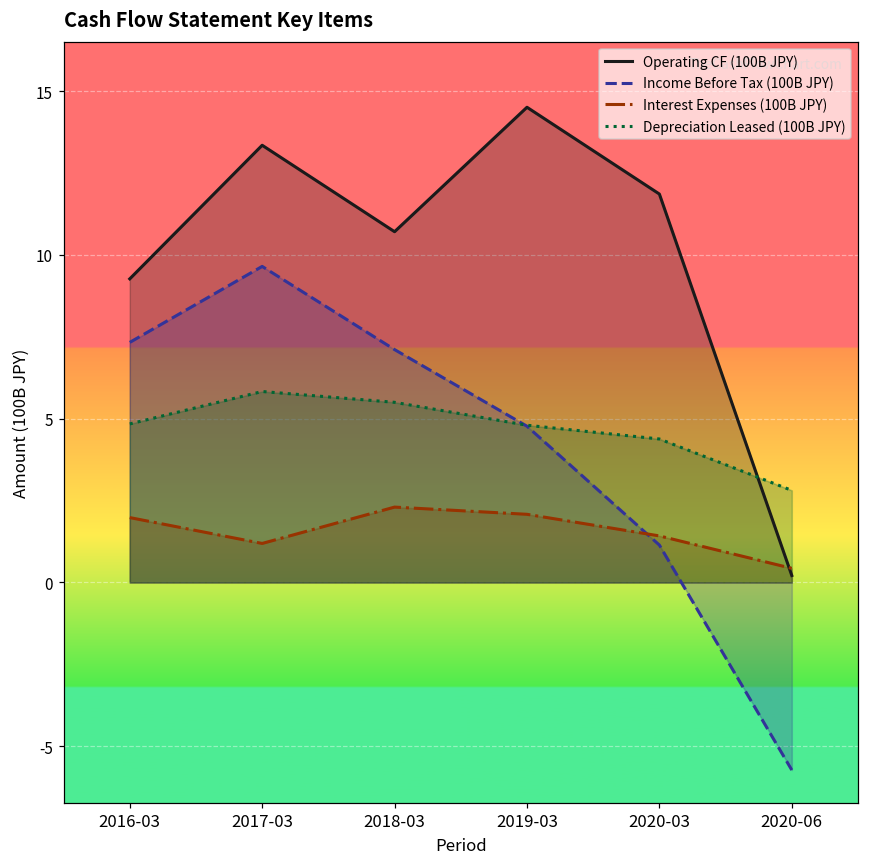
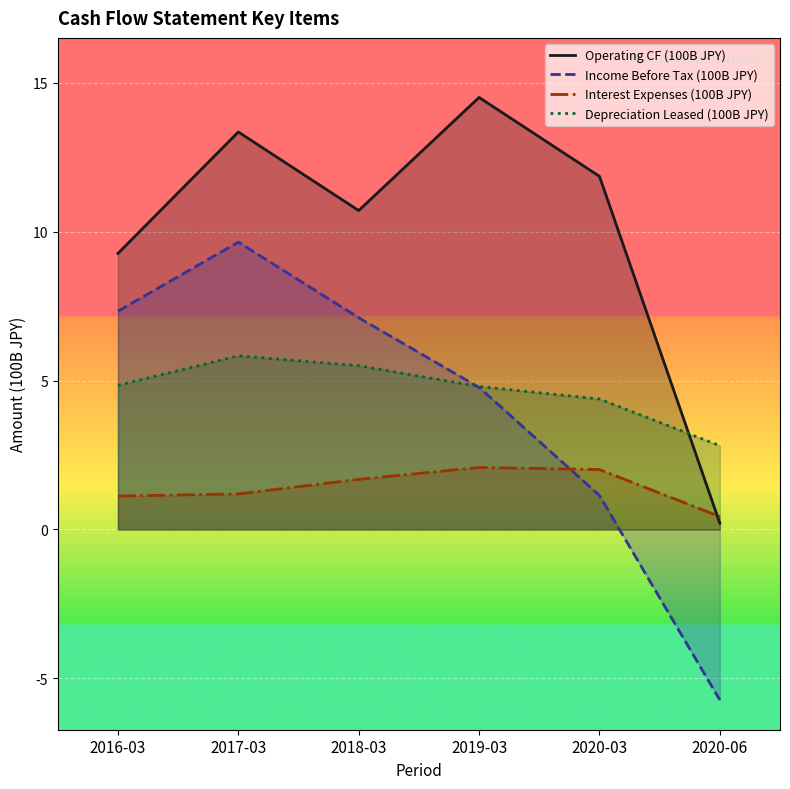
Interest Expenses (100B JPY), 2016-03: 2.0 -> 1.1
Interest Expenses (100B JPY), 2018-03: 2.3 -> 1.7
Interest Expenses (100B JPY), 2020-03: 1.4 -> 2.0
